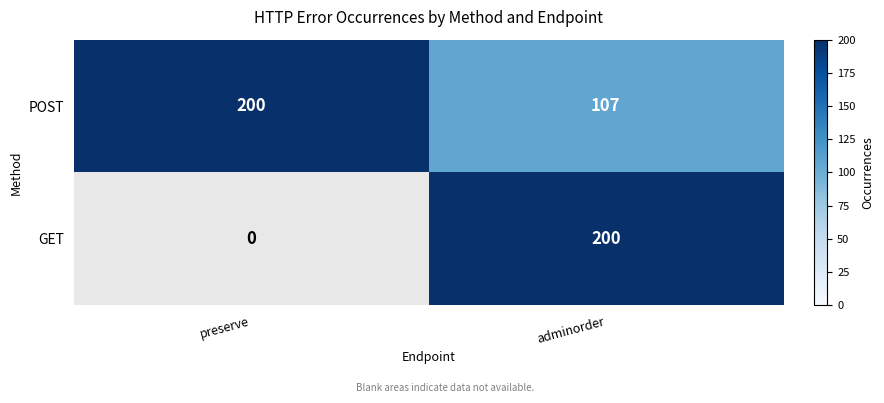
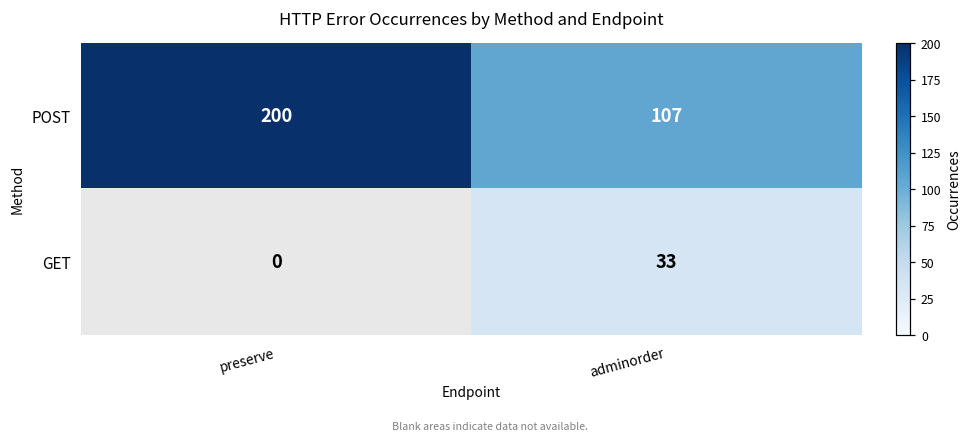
GET, adminorder: 200 -> 33
